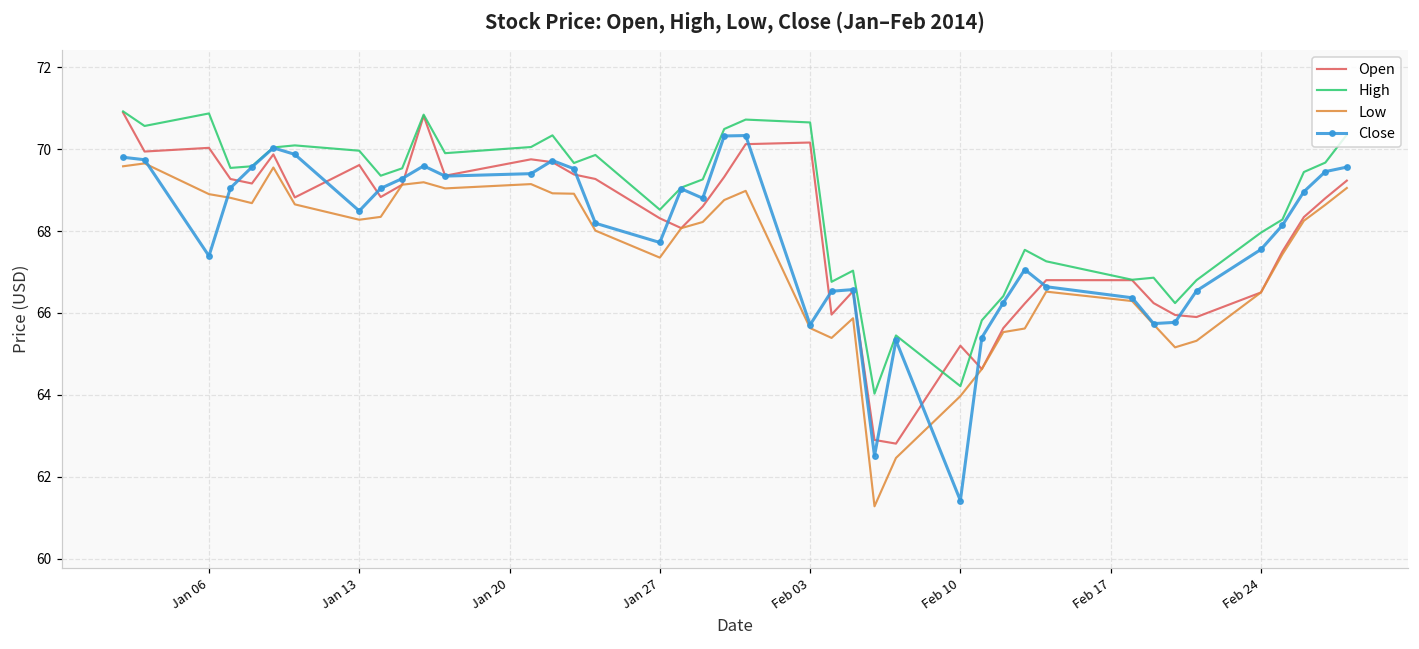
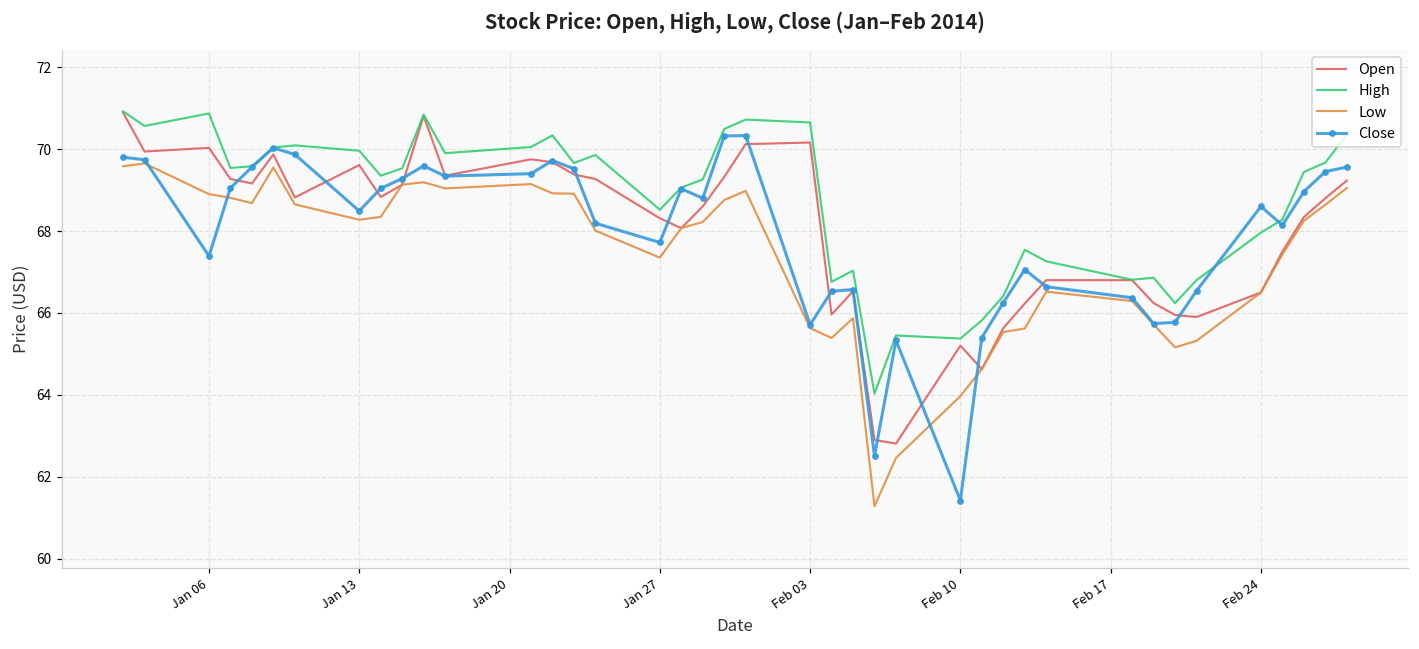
High, Feb 10: 64.2 -> 65.4
Close, Feb 24: 67.6 -> 68.6
